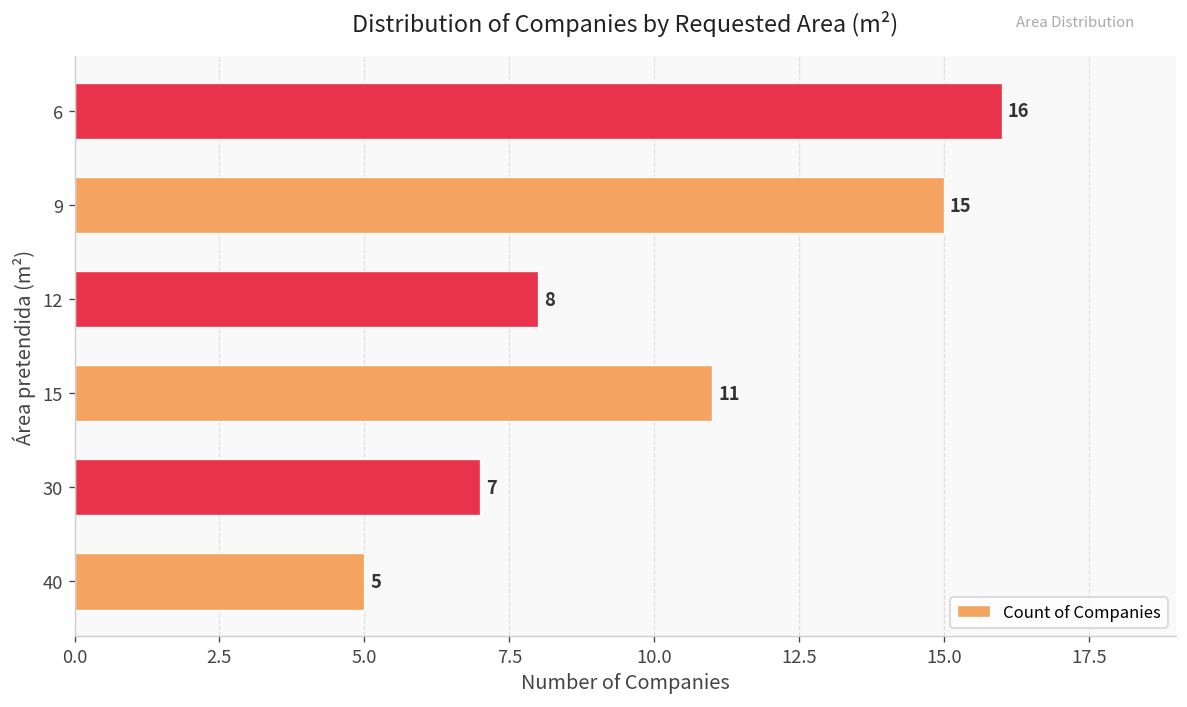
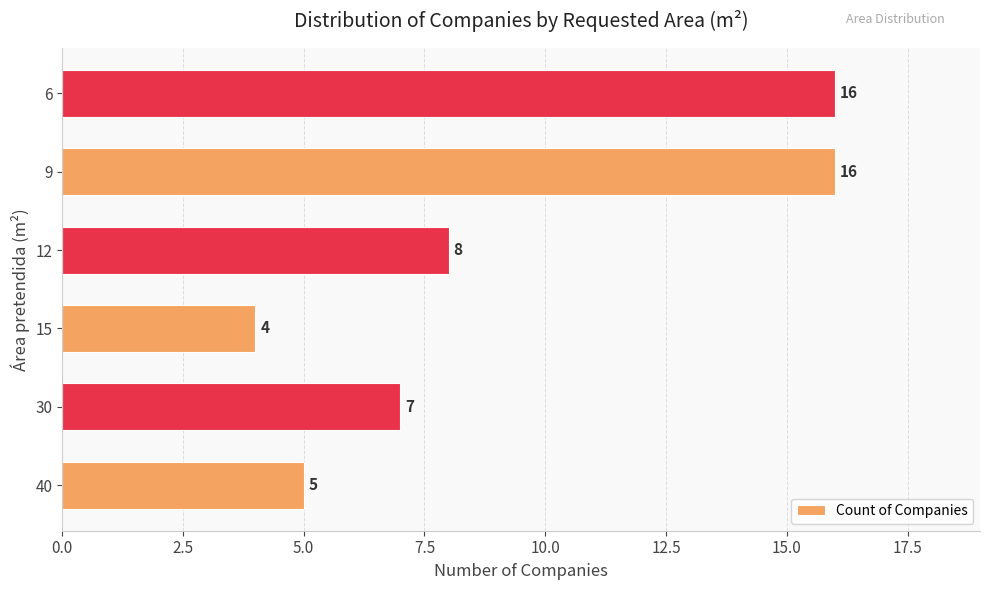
9: 15 -> 16
15: 11 -> 4
